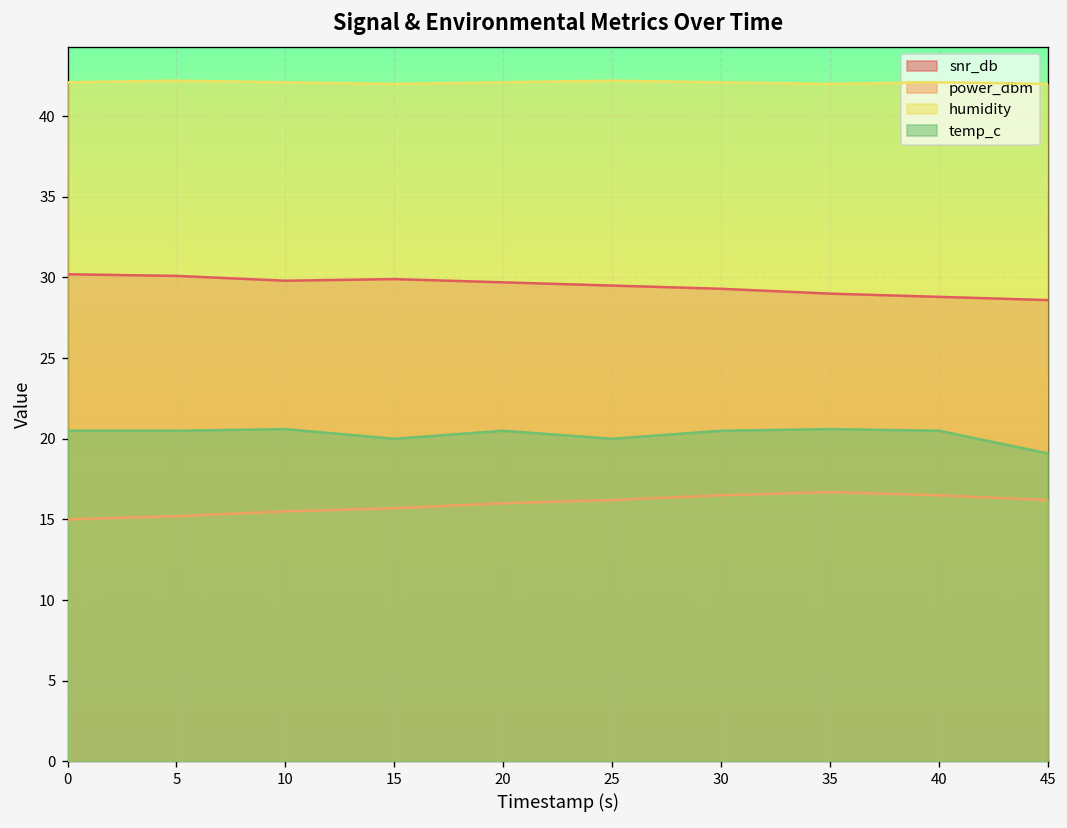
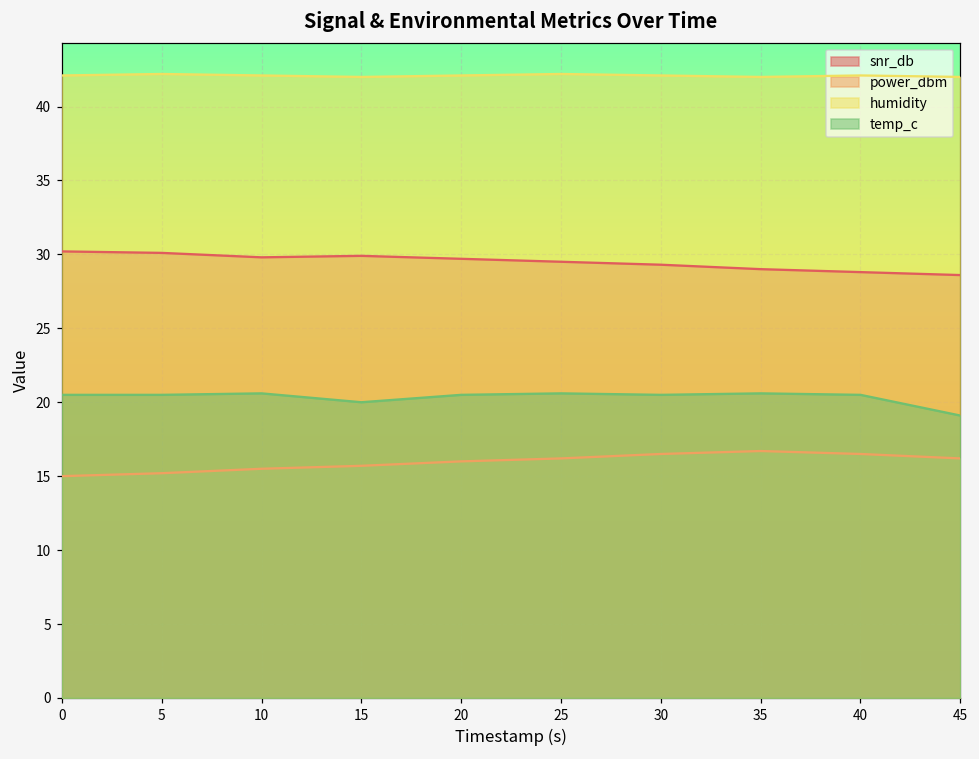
temp_c, 25: 20.0 -> 20.6
